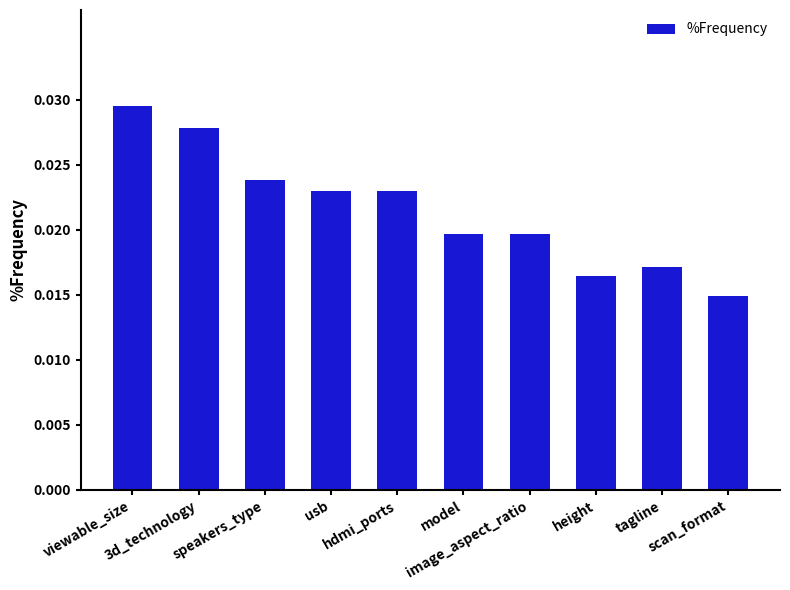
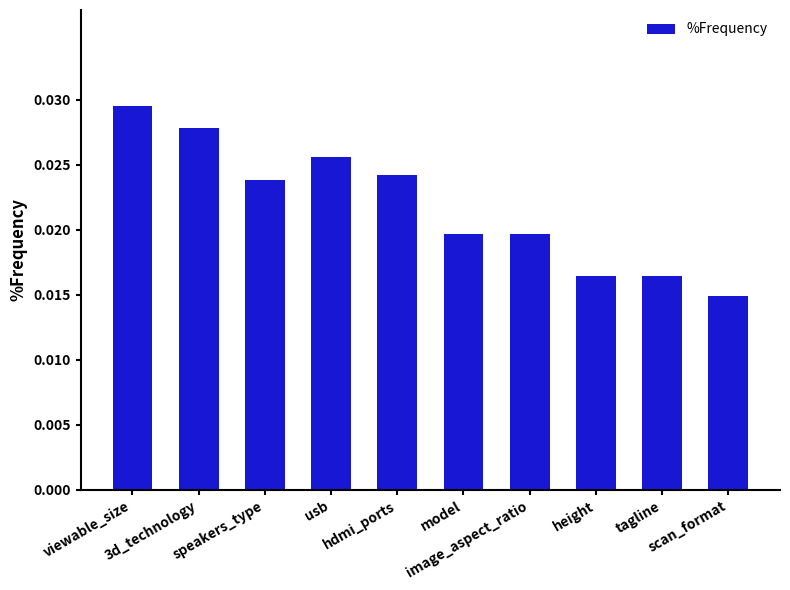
usb: 0.0230 -> 0.0255
hdmi_ports: 0.0230 -> 0.0242
tagline: 0.0171 -> 0.0164
